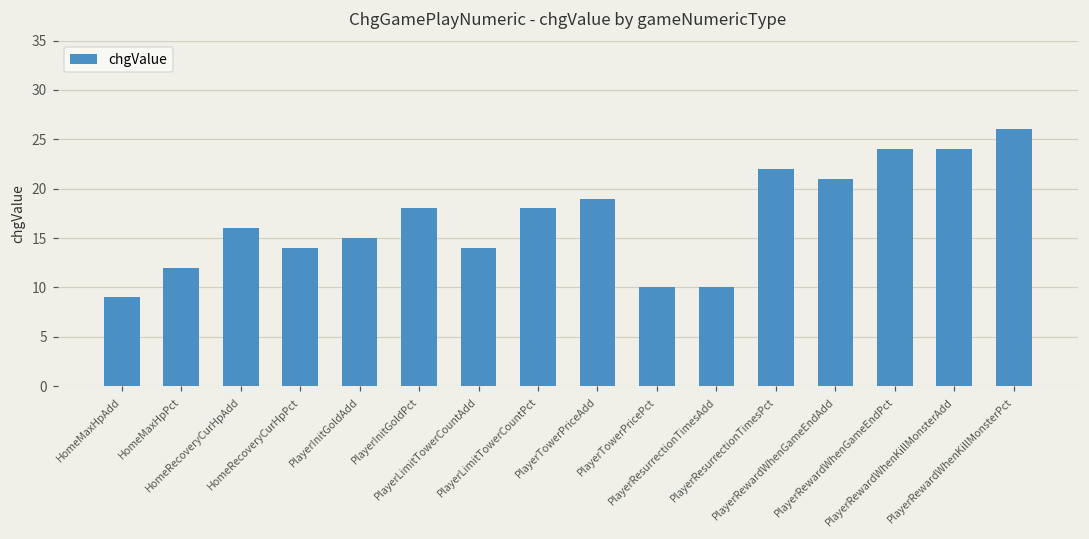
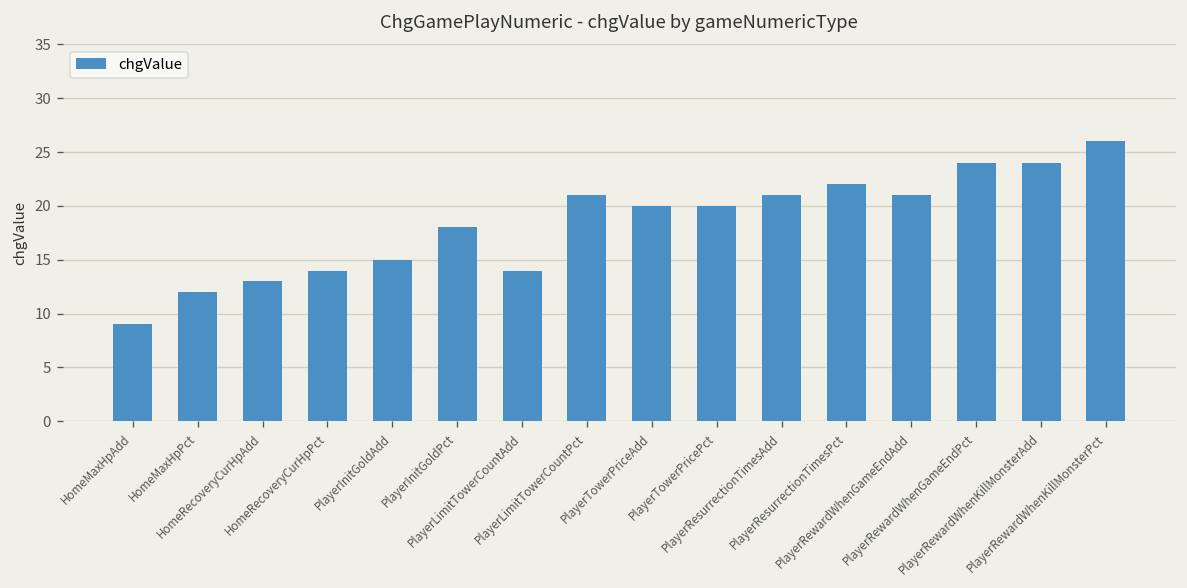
HomeRecoveryCurHpAdd: 16 -> 13
PlayerLimitTowerCountPct: 18 -> 21
PlayerTowerPriceAdd: 19 -> 20
PlayerTowerPricePct: 10 -> 20
PlayerResurrectionTimesAdd: 10 -> 21
